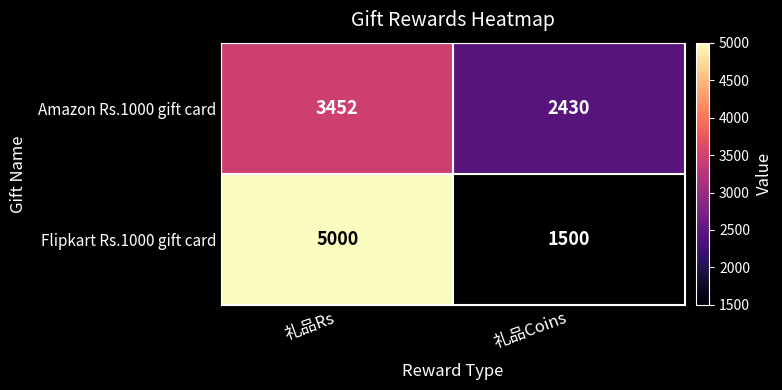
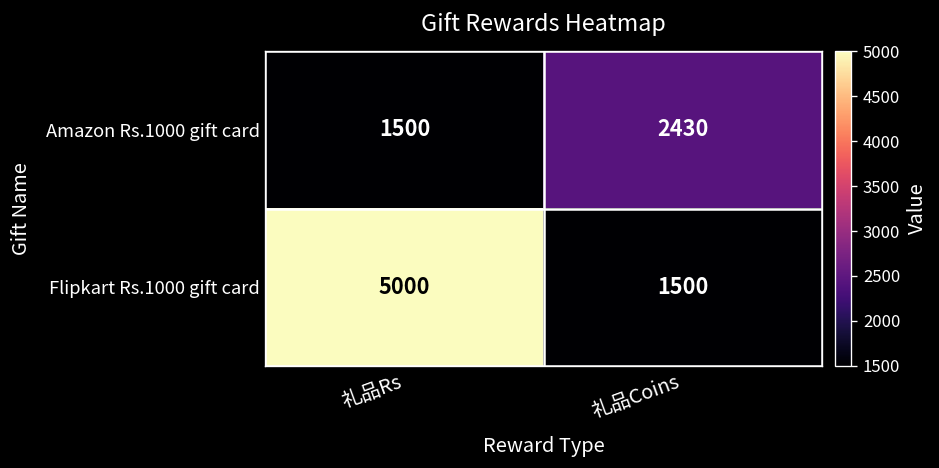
Amazon Rs.1000 gift card, 礼品Rs: 3452 -> 1500
